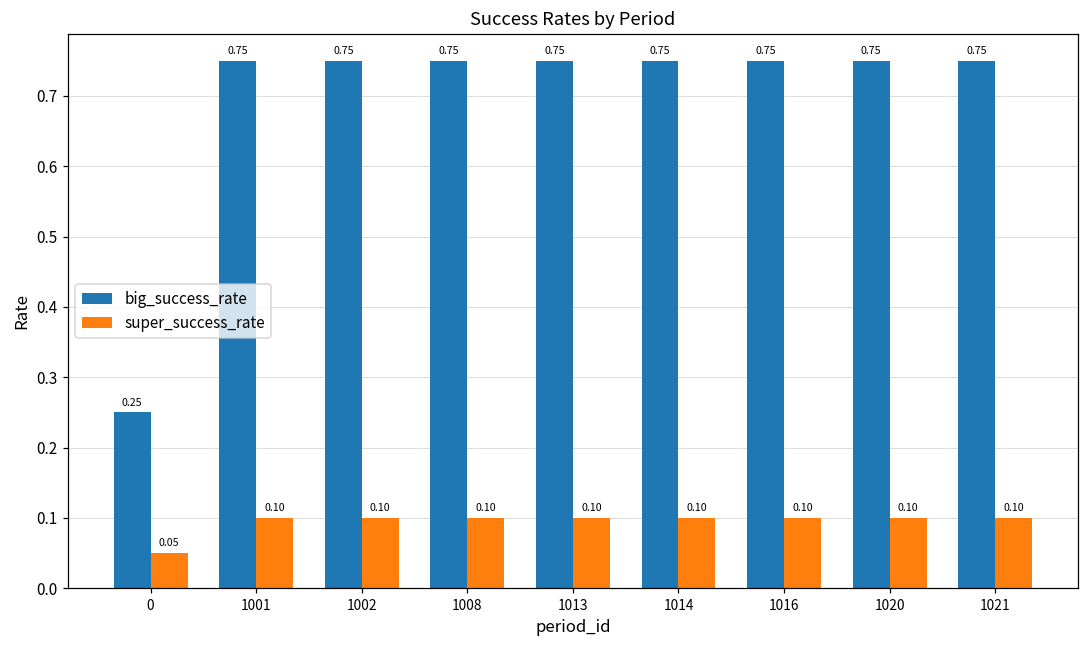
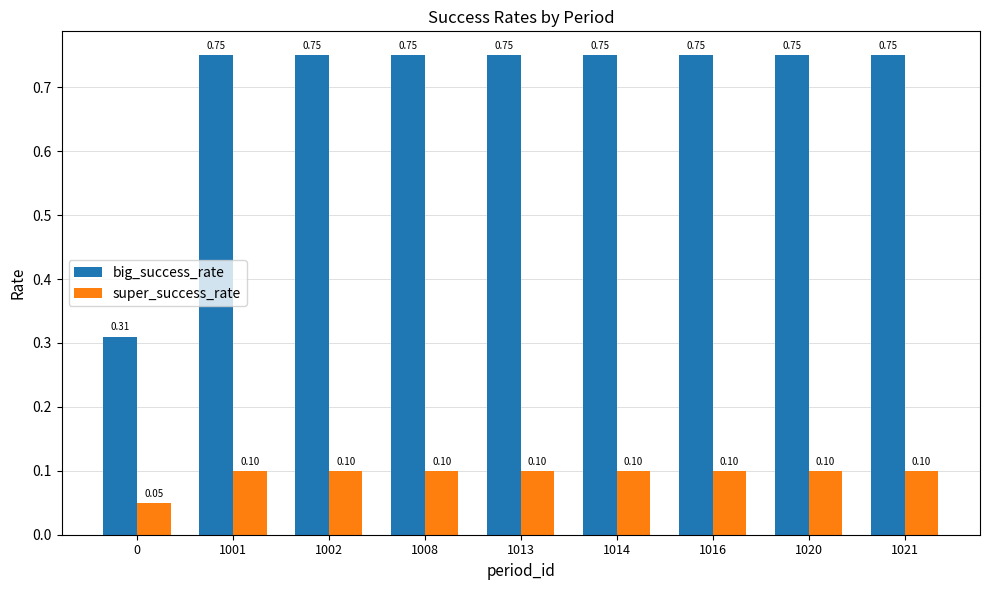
big_success_rate, 0: 0.25 -> 0.31
